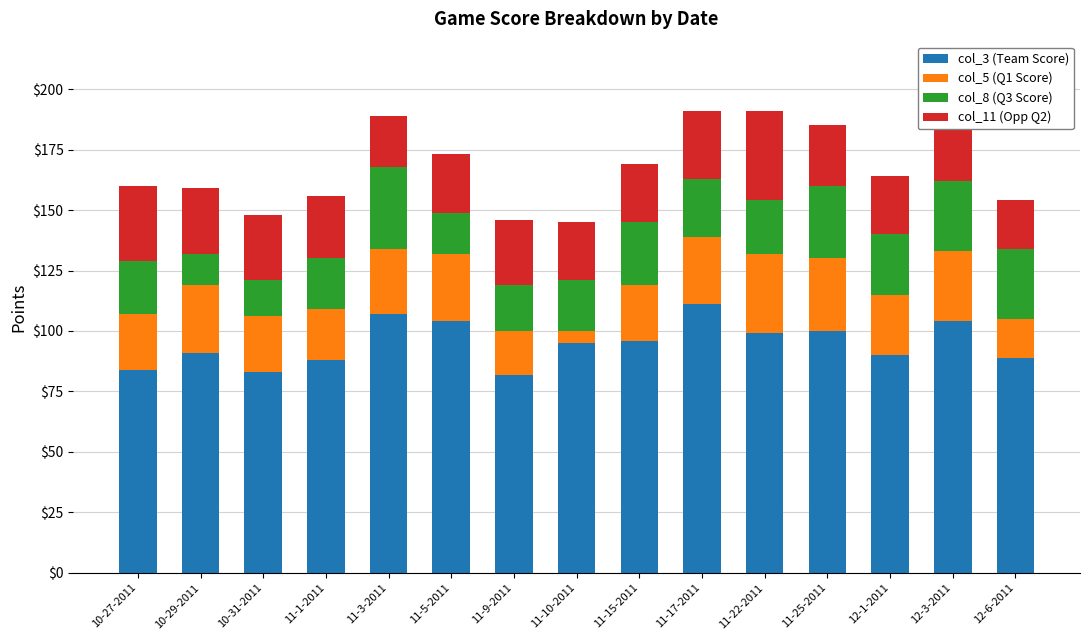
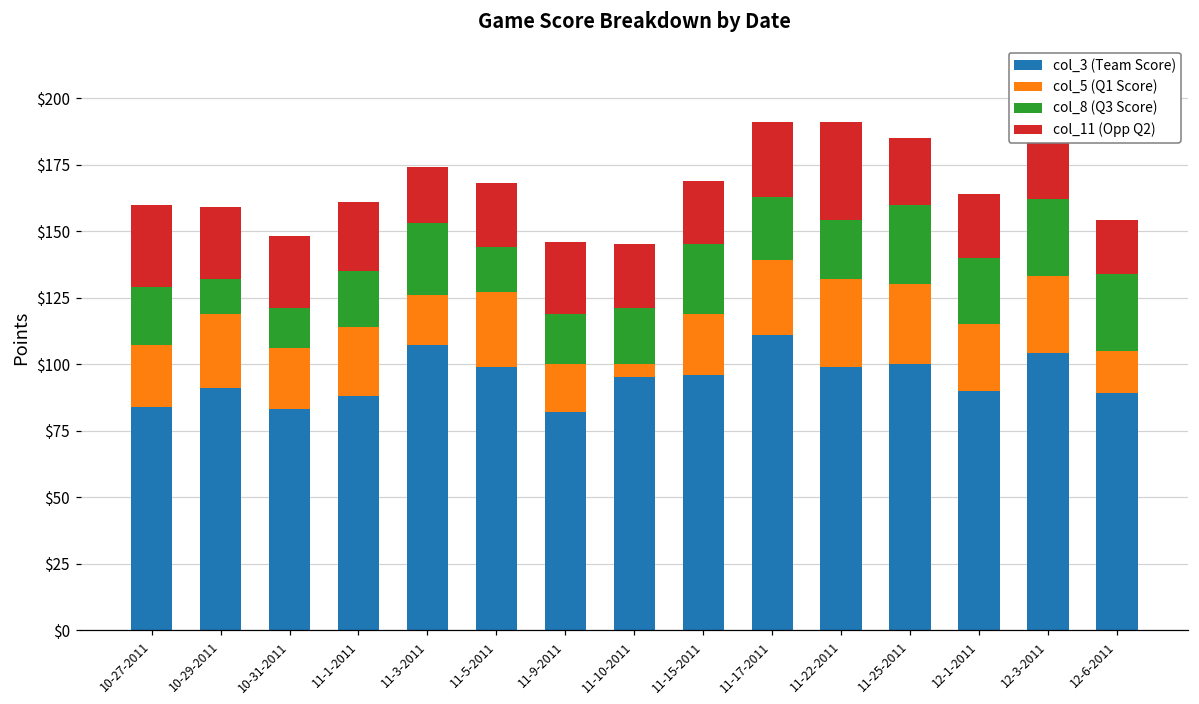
col_5 (Q1 Score), 11-1-2011: $21 -> $26
col_5 (Q1 Score), 11-3-2011: $27 -> $19
col_8 (Q3 Score), 11-3-2011: $34 -> $27
col_3 (Team Score), 11-5-2011: $104 -> $99
